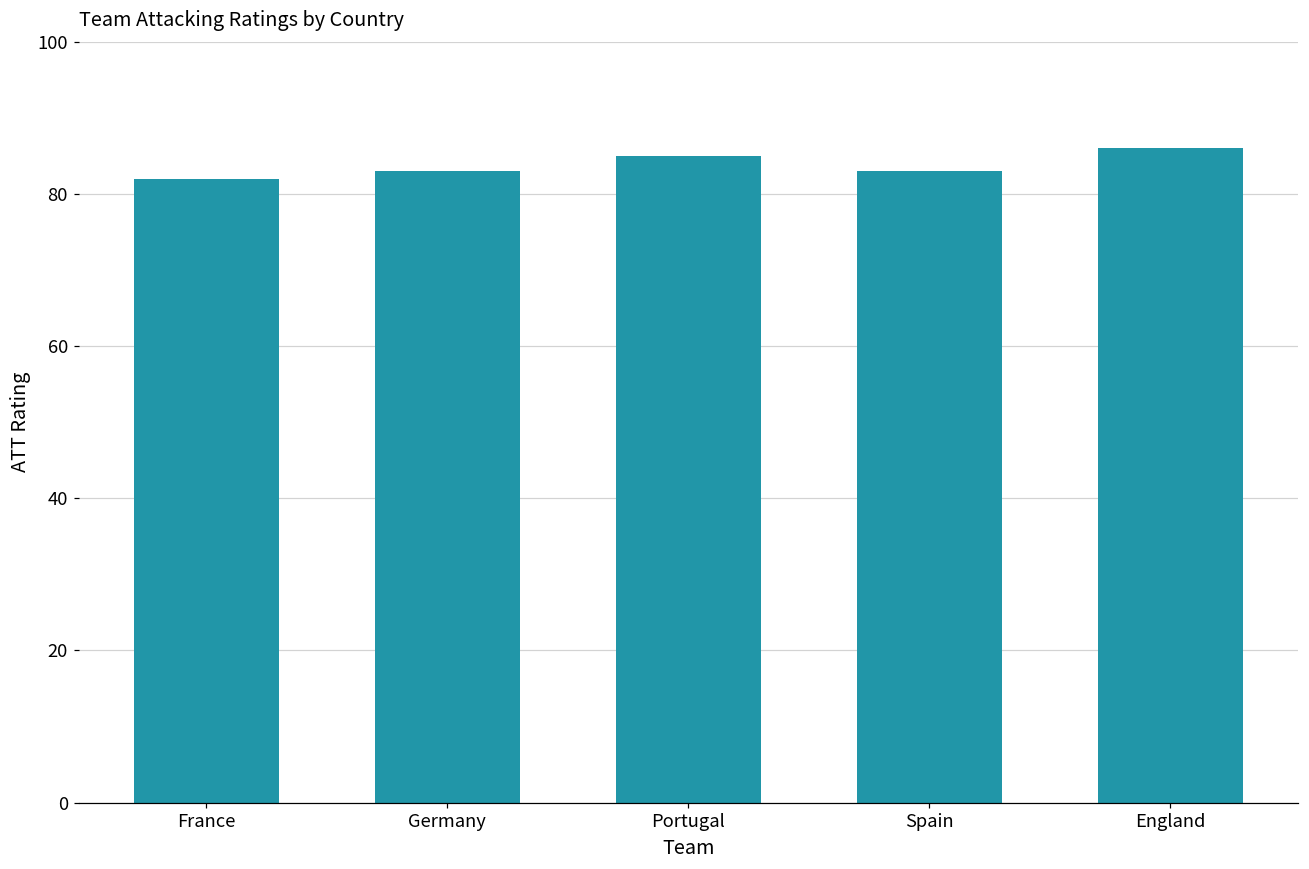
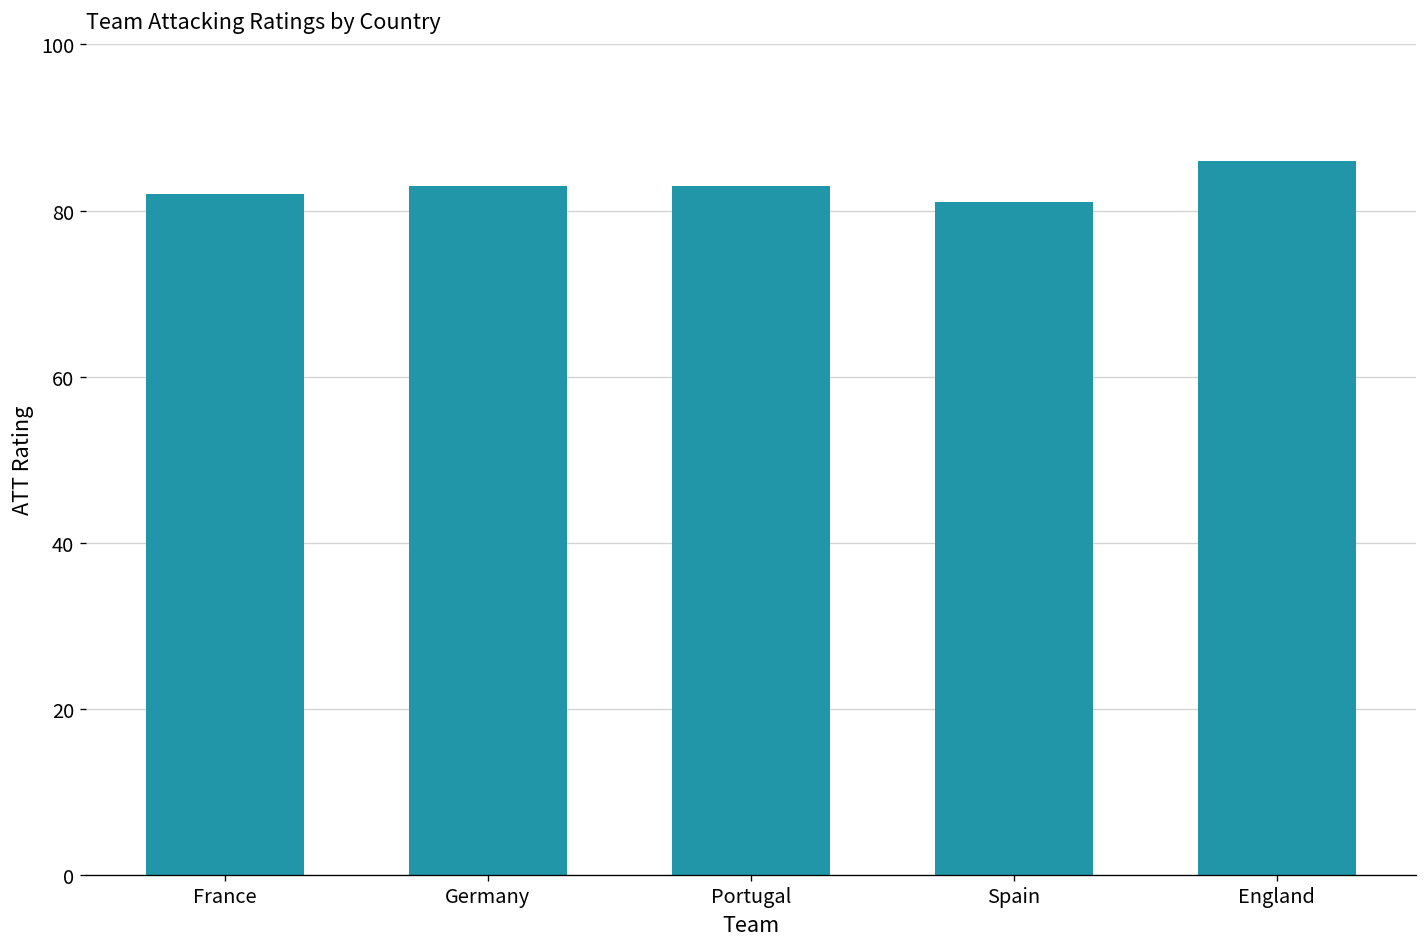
Portugal: 85 -> 83
Spain: 83 -> 81
